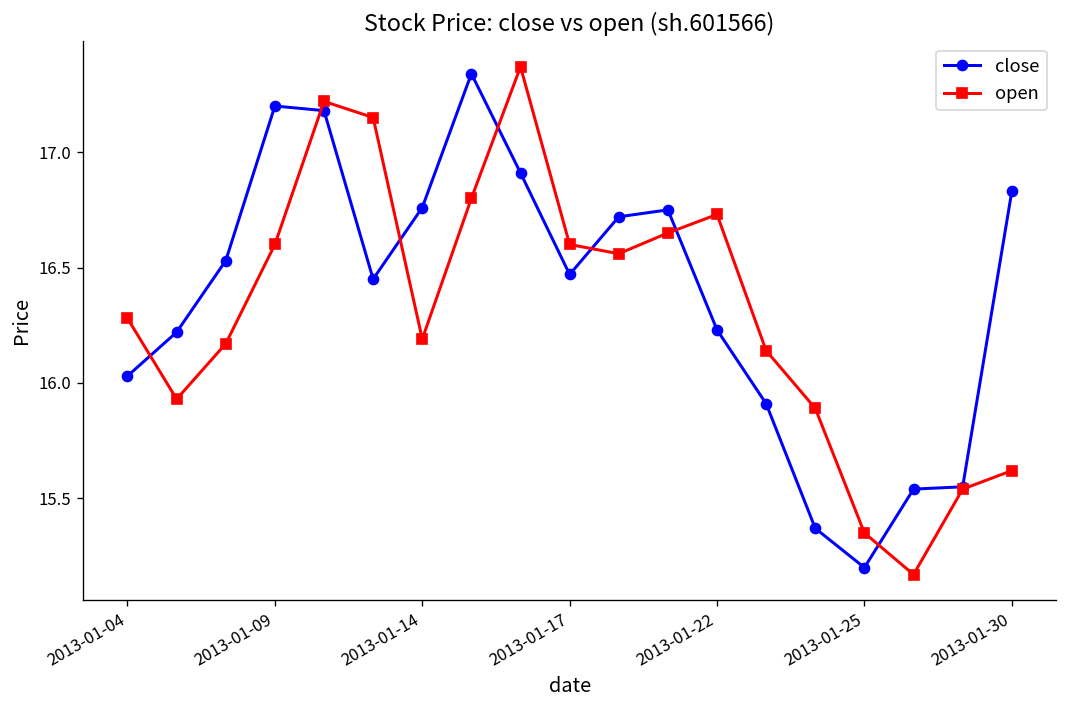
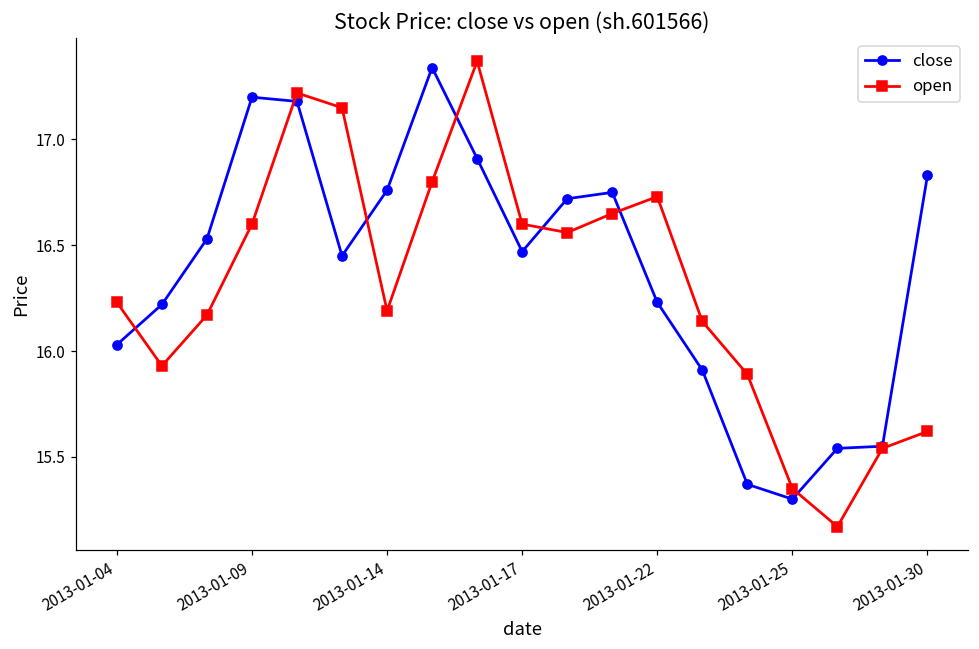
open, 2013-01-04: 16.28 -> 16.23
close, 2013-01-25: 15.2 -> 15.3
